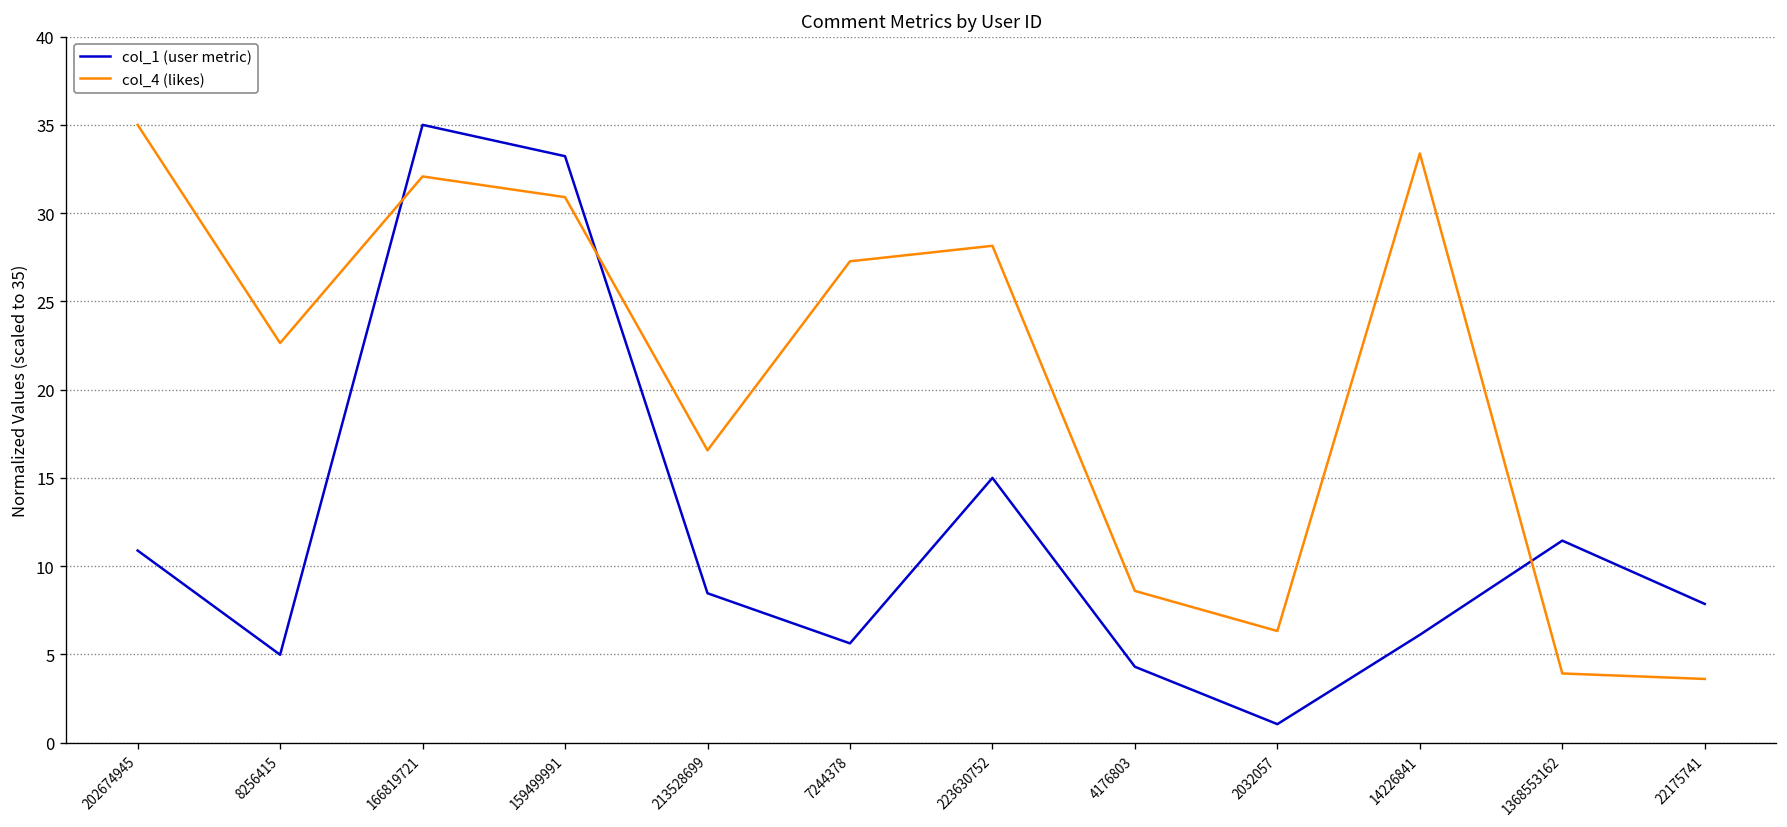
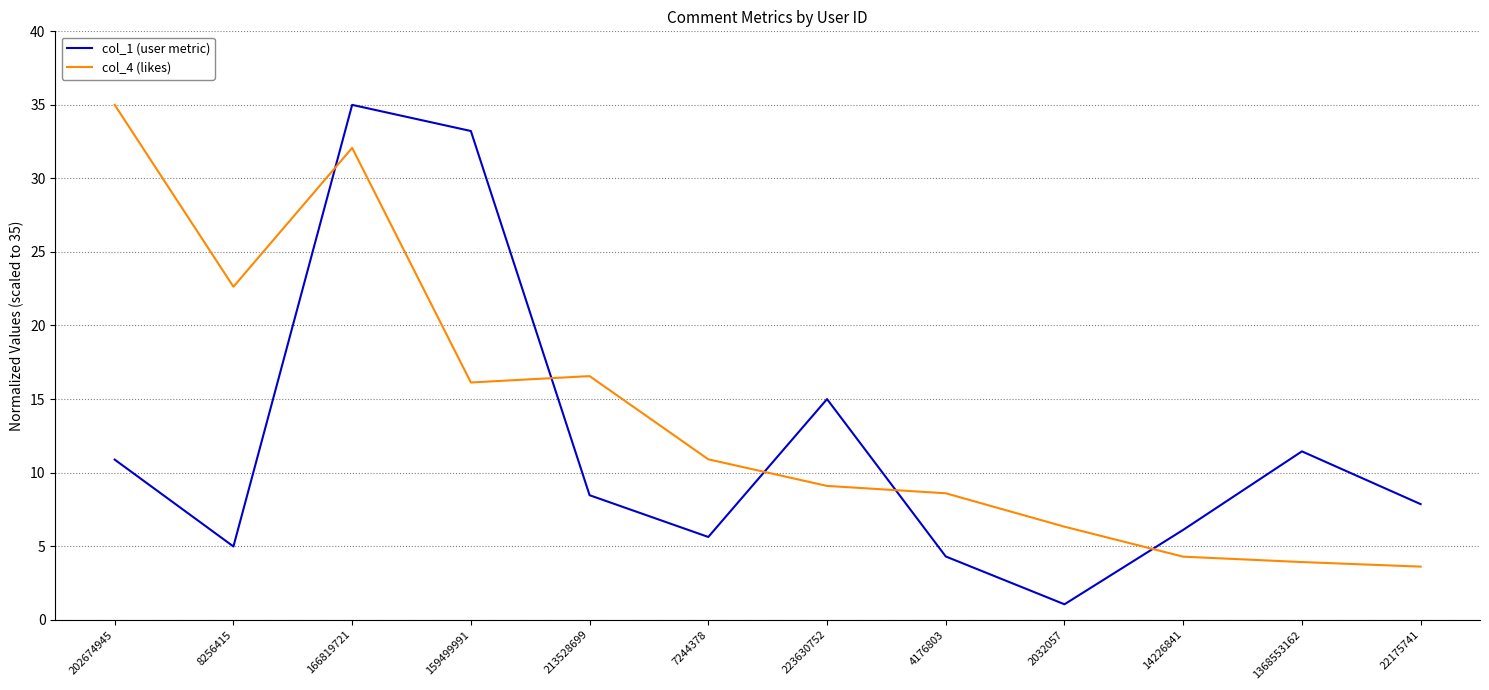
col_4 (likes), 159499991: 30.9 -> 16.1
col_4 (likes), 7244378: 27.3 -> 10.9
col_4 (likes), 223630752: 28.1 -> 9.1
col_4 (likes), 14226841: 33.4 -> 4.3
